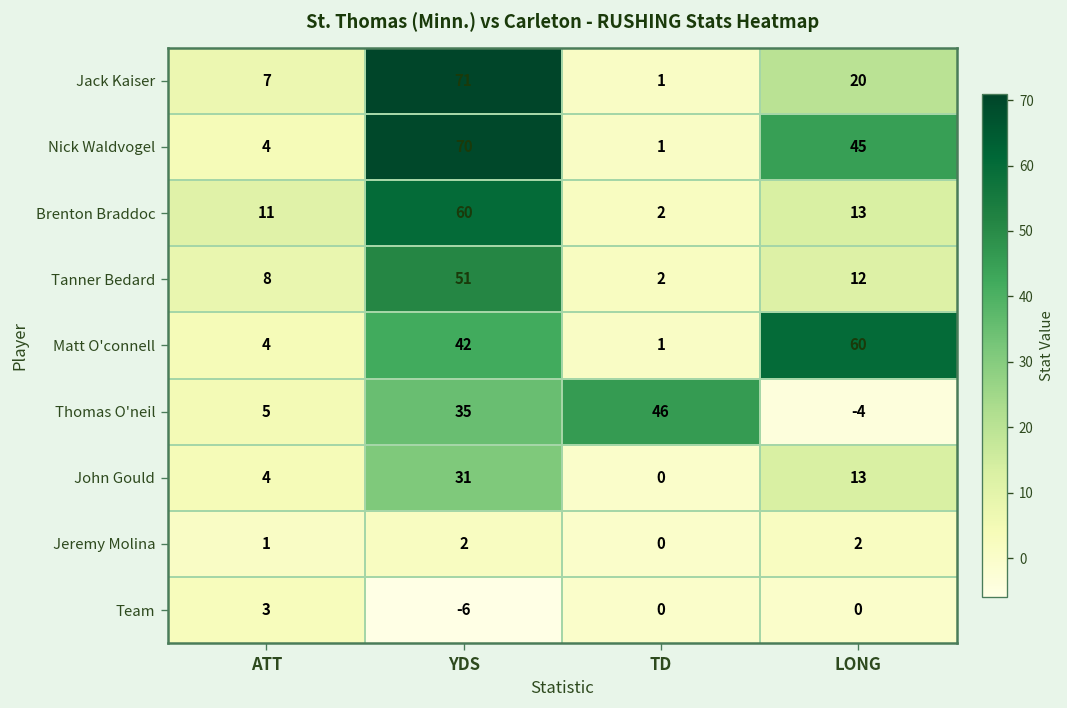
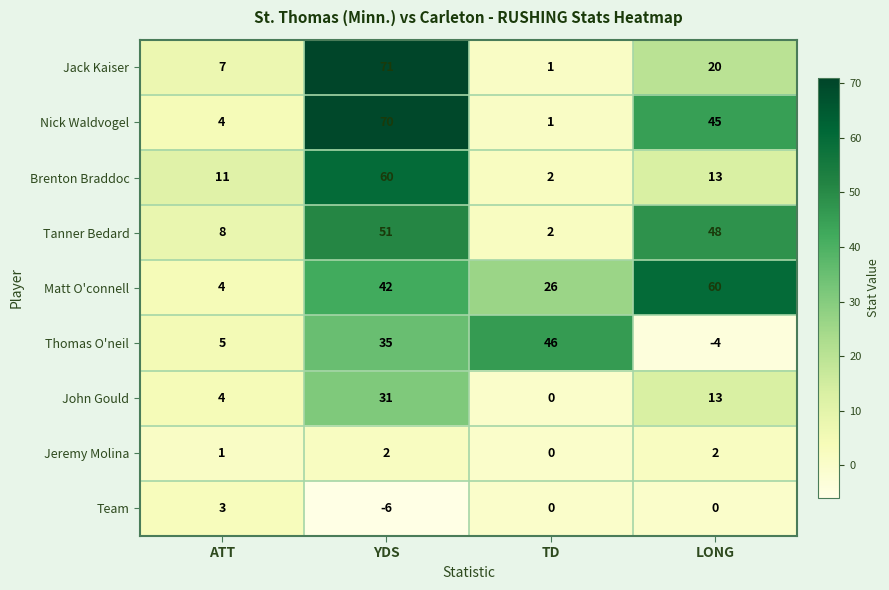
Tanner Bedard, LONG: 12 -> 48
Matt O'connell, TD: 1 -> 26
